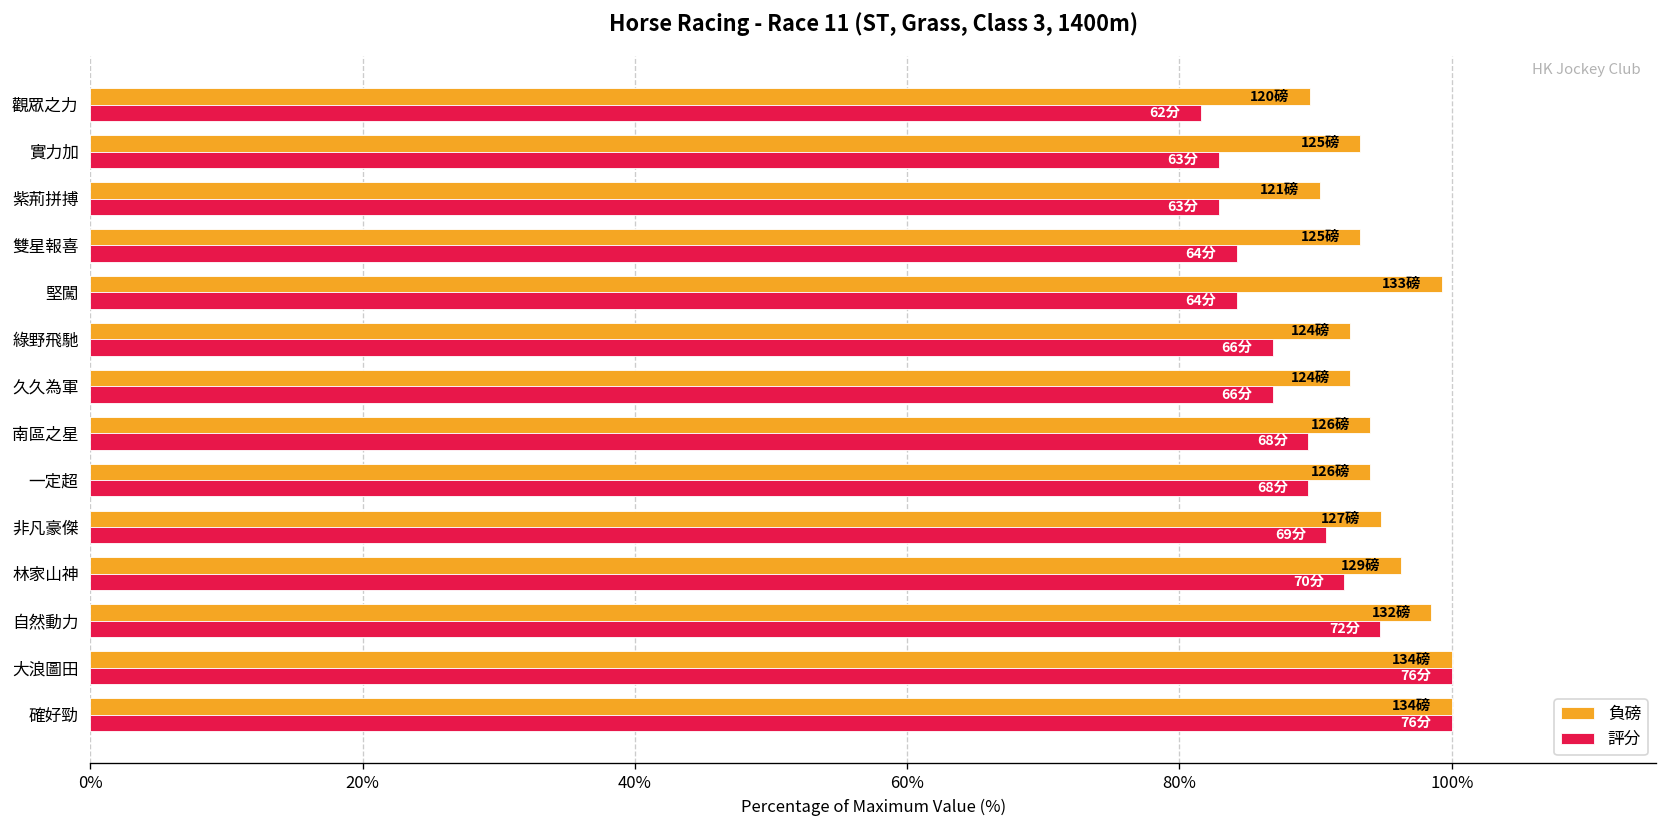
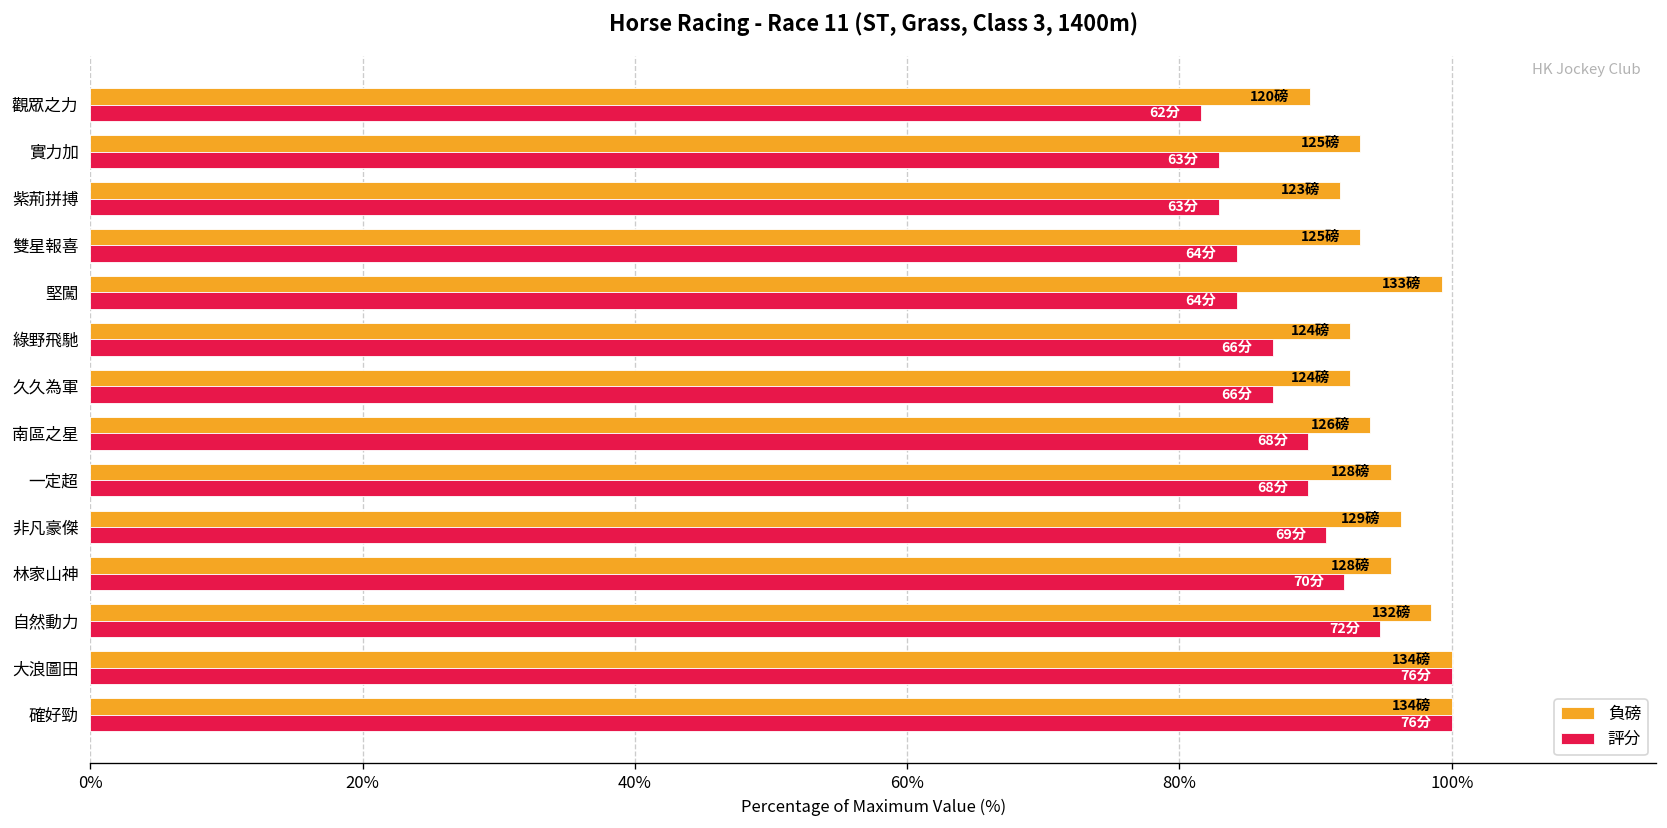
負磅, 紫荊拼搏: 121磅 -> 123磅
負磅, 一定超: 126磅 -> 128磅
負磅, 非凡豪傑: 127磅 -> 129磅
負磅, 林家山神: 129磅 -> 128磅
